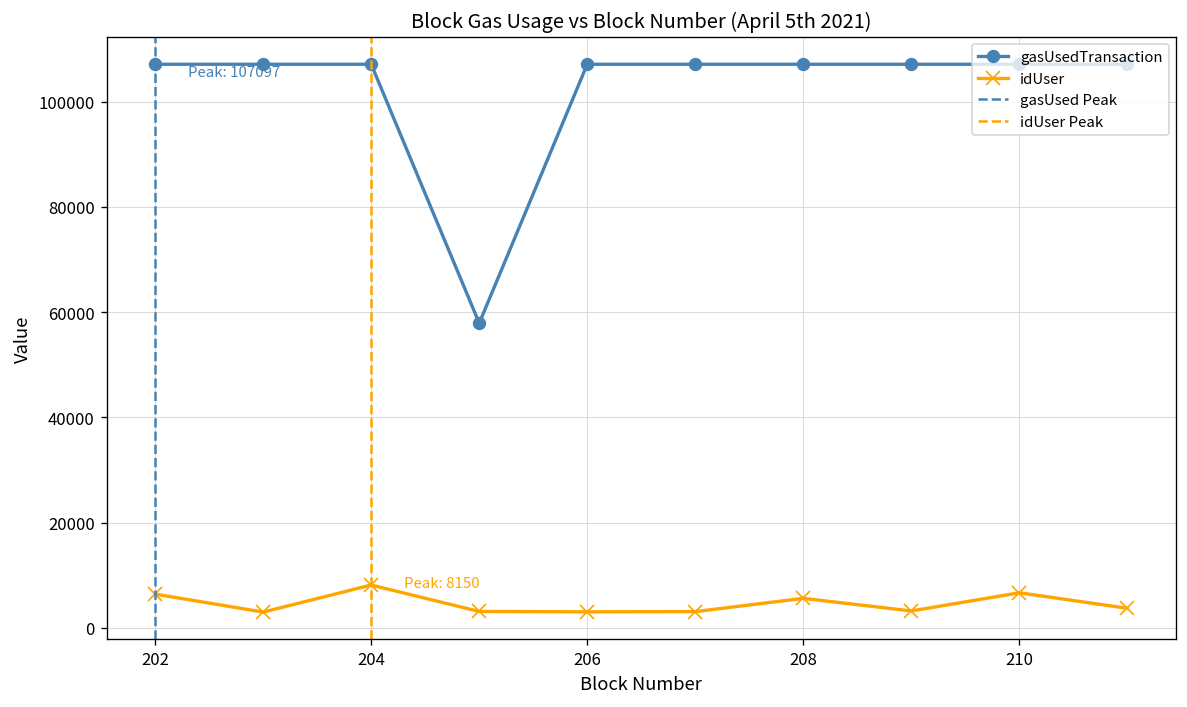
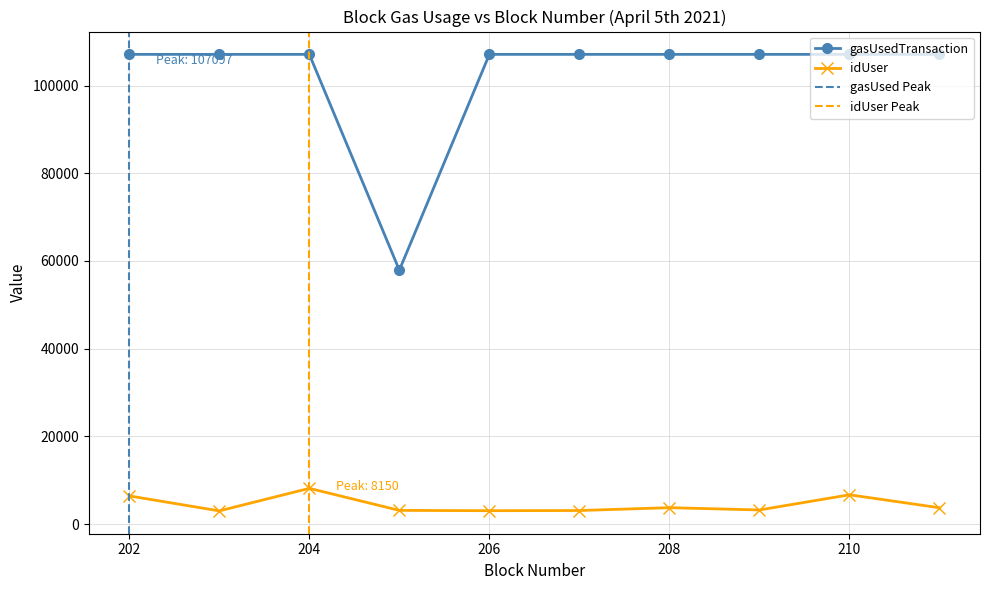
idUser, 208: 6000 -> 4000
